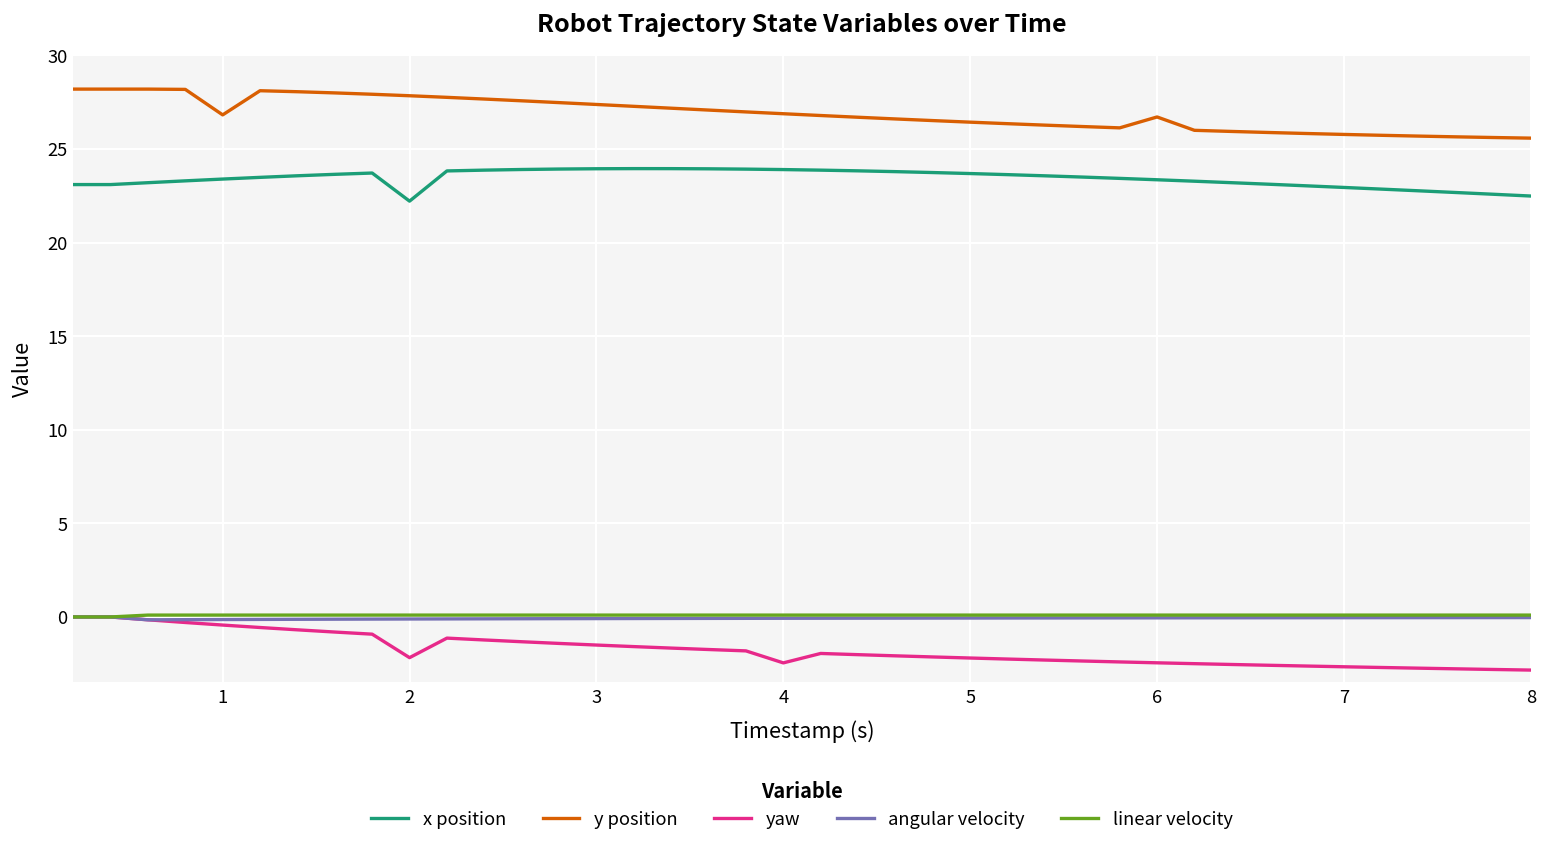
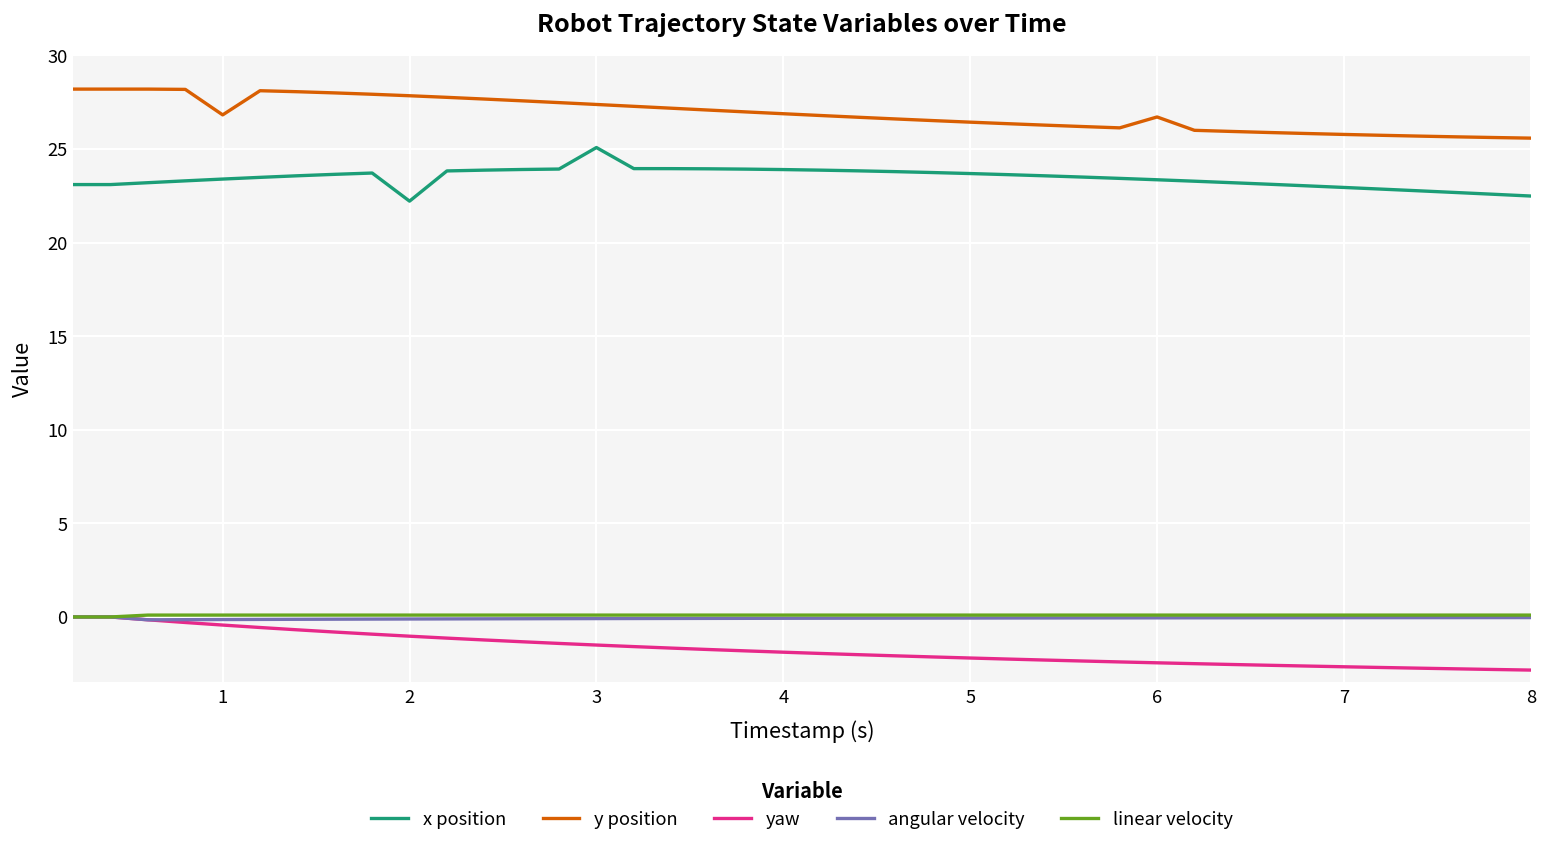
yaw, 2: -2.2 -> -1.0
x position, 3: 23.9 -> 25.1
yaw, 4: -2.5 -> -1.9
